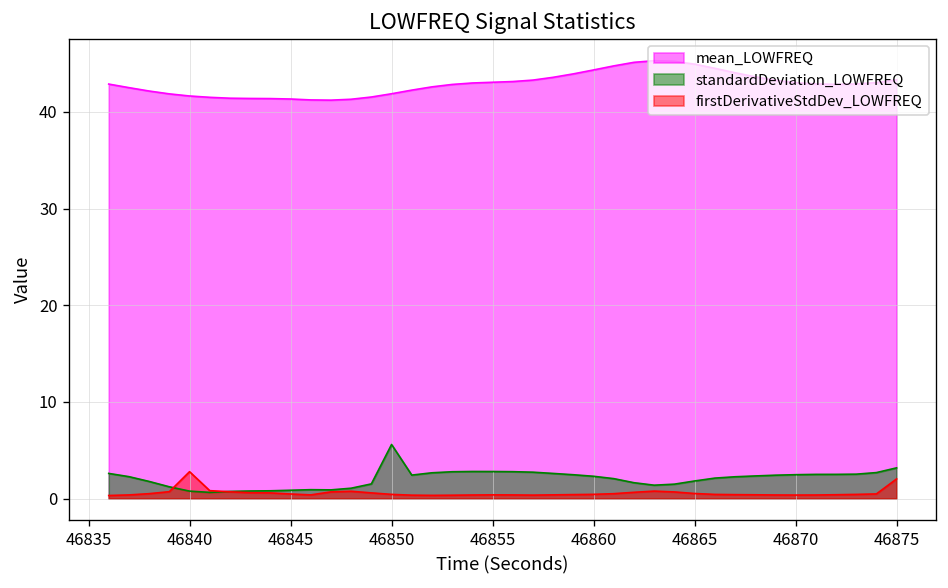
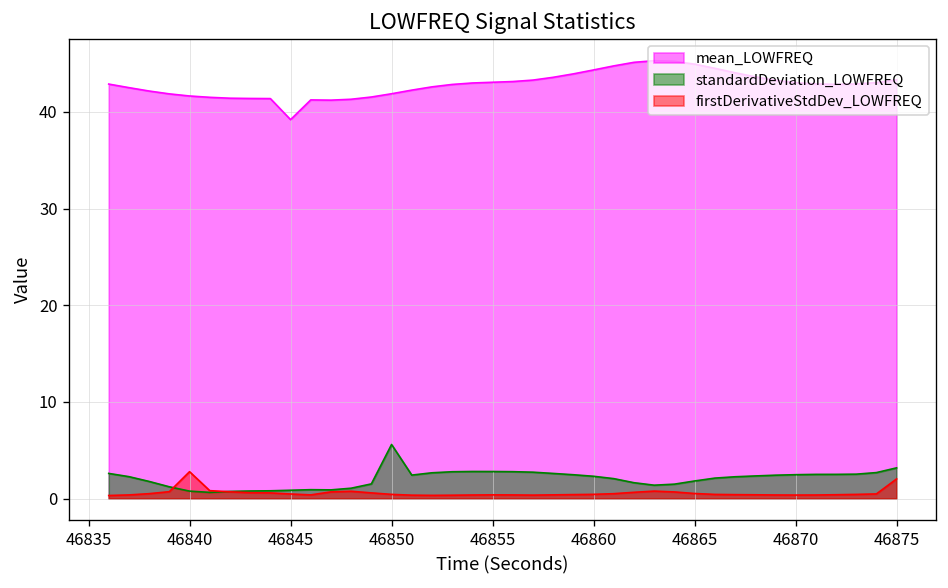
mean_LOWFREQ, 46845: 41 -> 39
